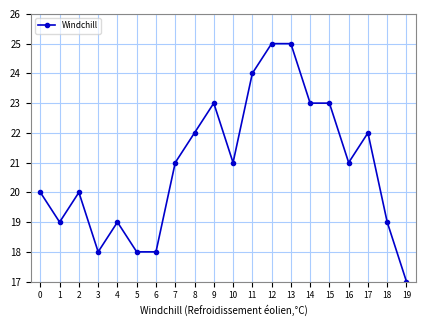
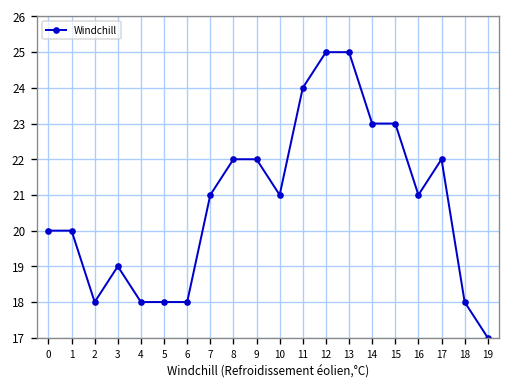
1: 19 -> 20
2: 20 -> 18
3: 18 -> 19
4: 19 -> 18
9: 23 -> 22
18: 19 -> 18
